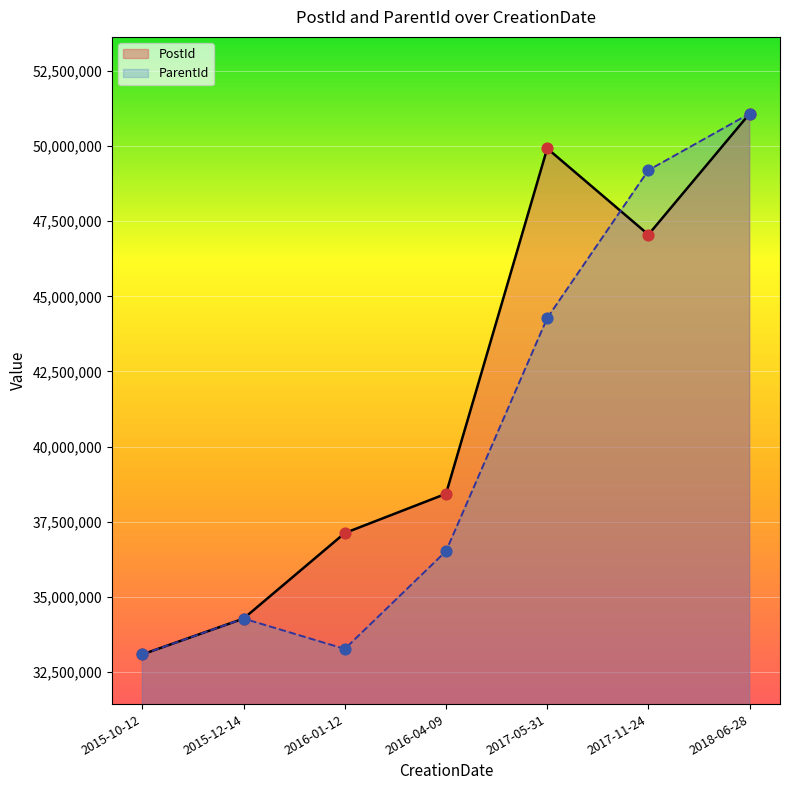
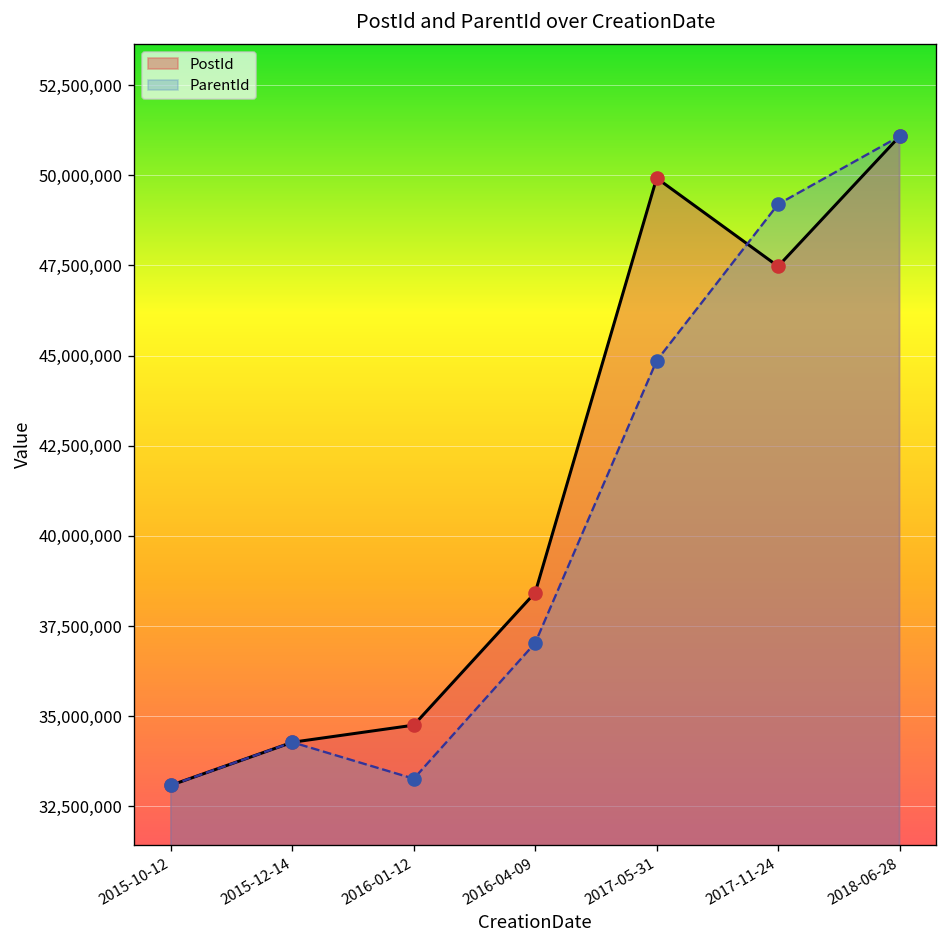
PostId, 2016-01-12: 37,100,000 -> 34,800,000
ParentId, 2016-04-09: 36,500,000 -> 37,000,000
ParentId, 2017-05-31: 44,300,000 -> 44,900,000
PostId, 2017-11-24: 47,100,000 -> 47,500,000
